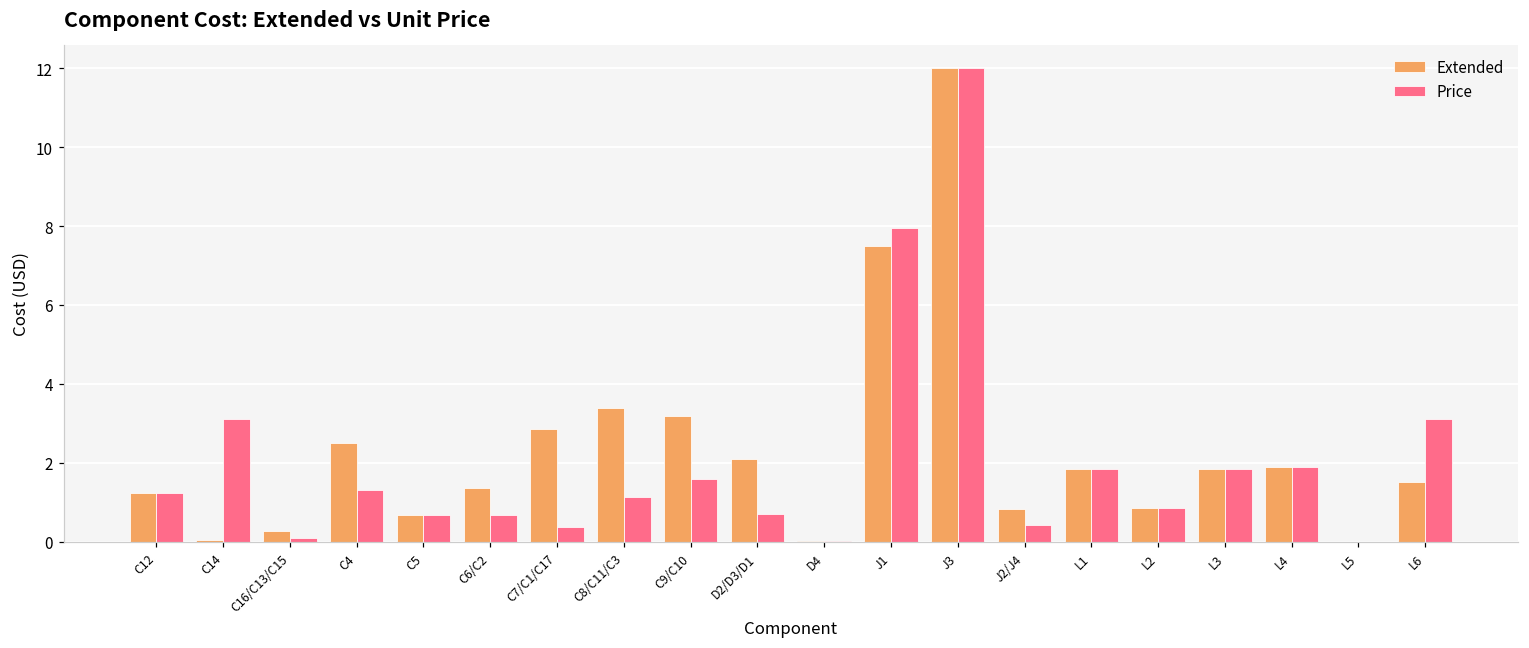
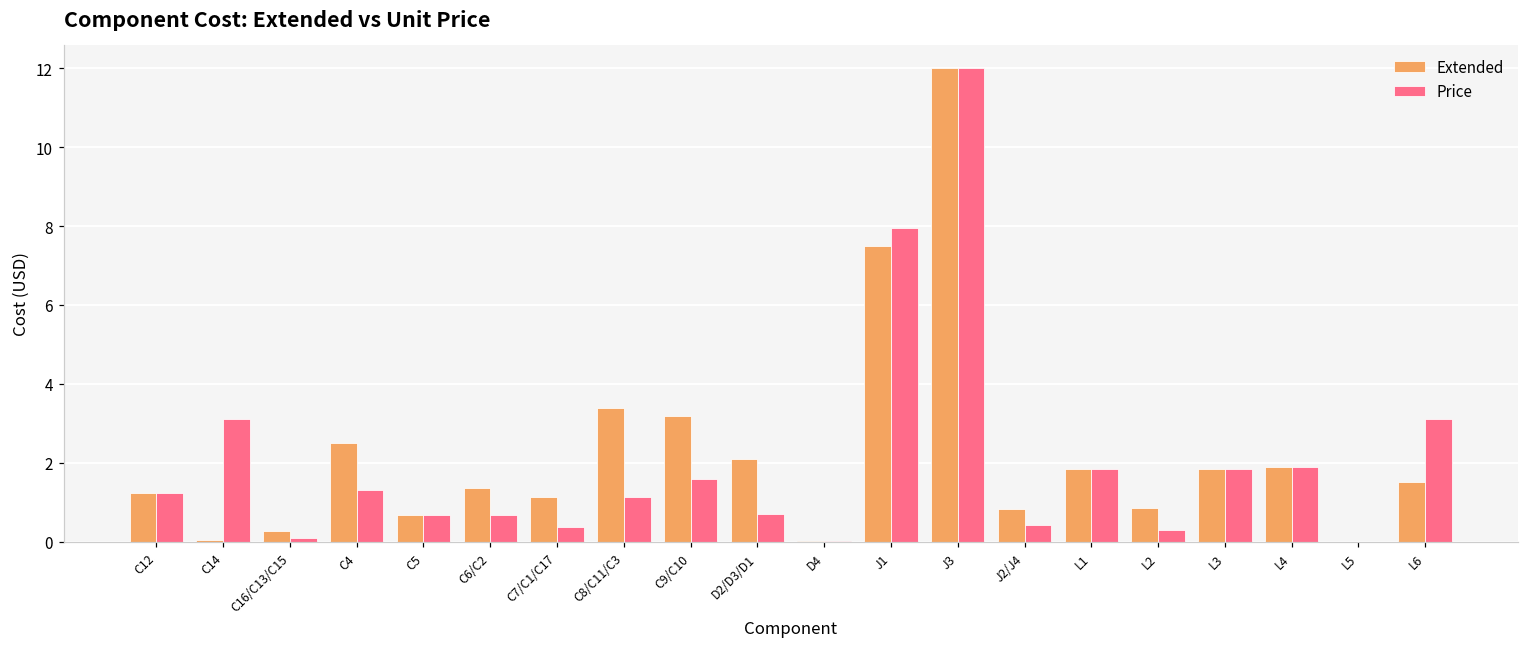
Extended, C7/C1/C17: 2.8 -> 1.1
Price, L2: 0.9 -> 0.3
